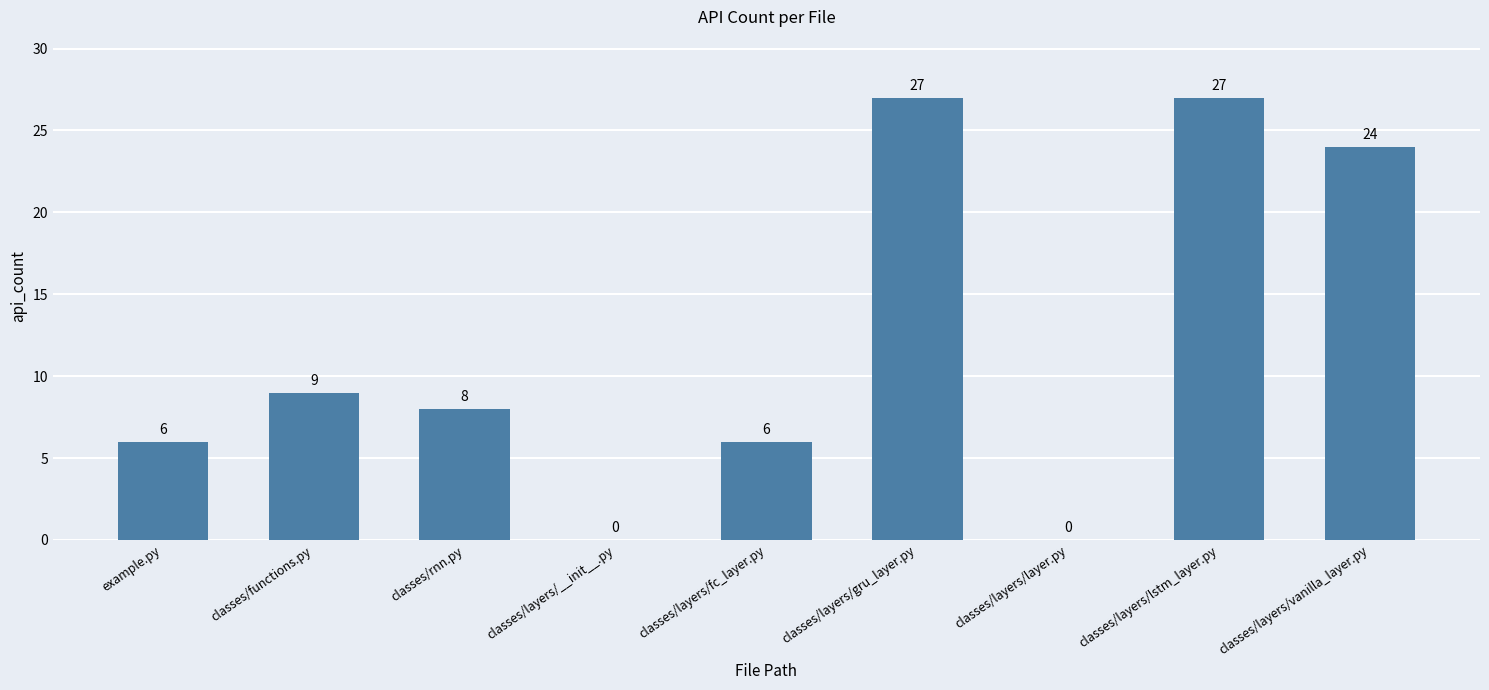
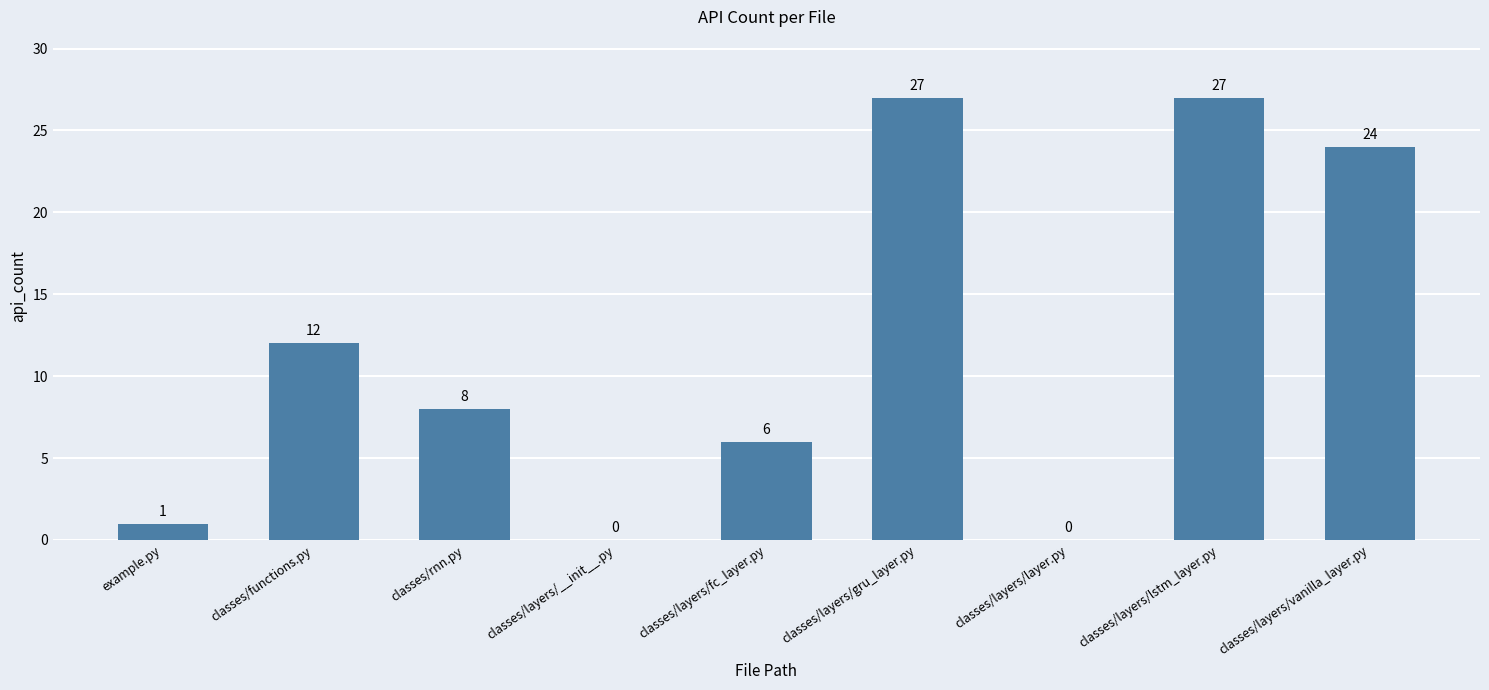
example.py: 6 -> 1
classes/functions.py: 9 -> 12
